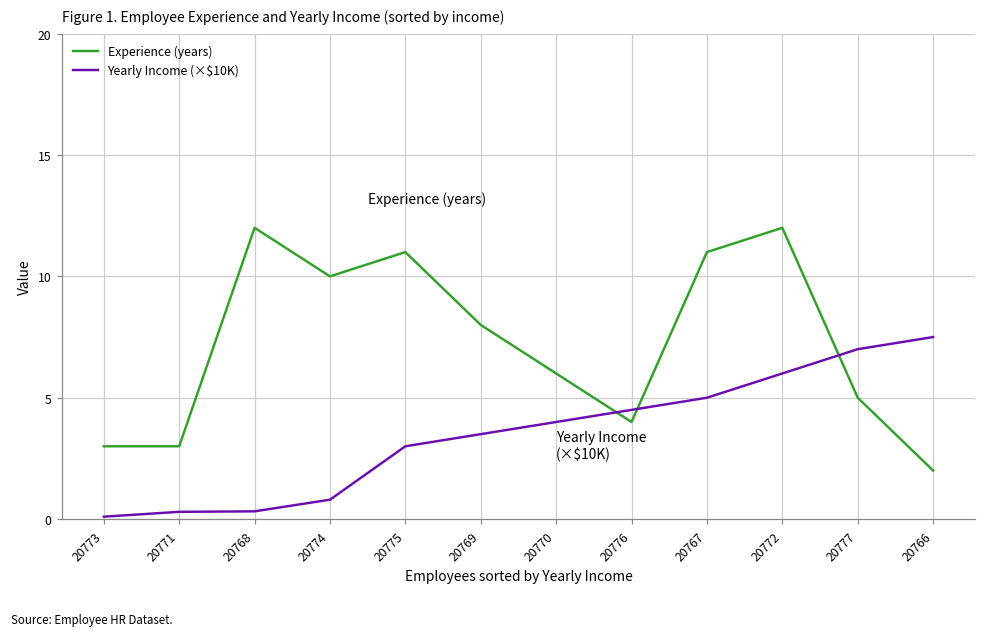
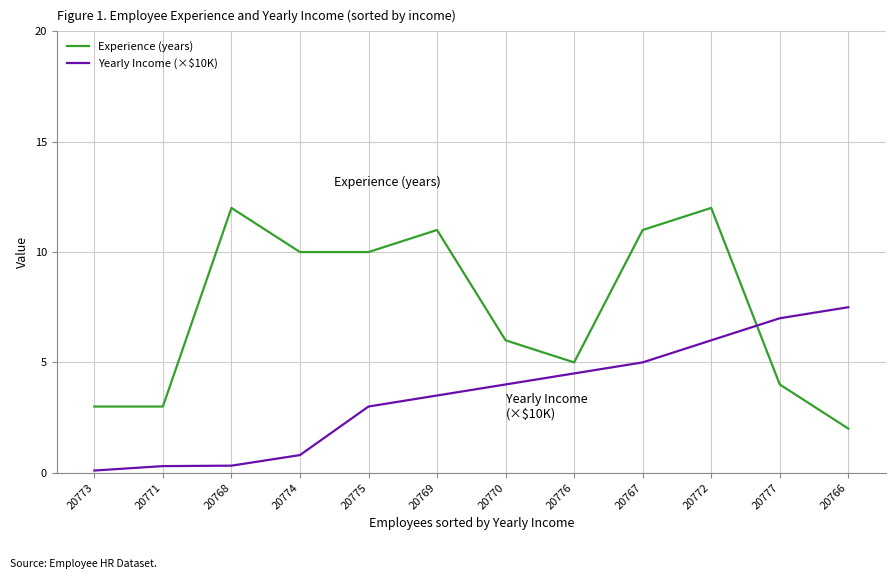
Experience (years), 20775: 11 -> 10
Experience (years), 20769: 8 -> 11
Experience (years), 20776: 4 -> 5
Experience (years), 20777: 5 -> 4
